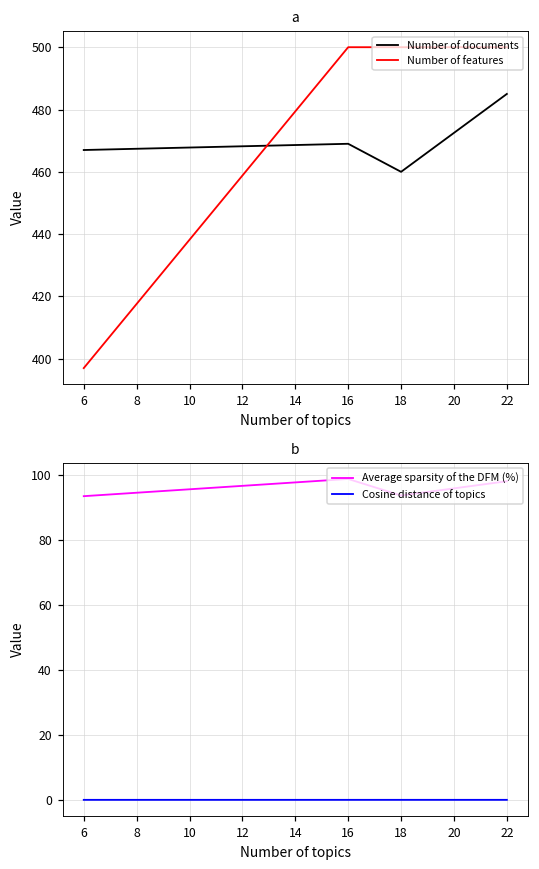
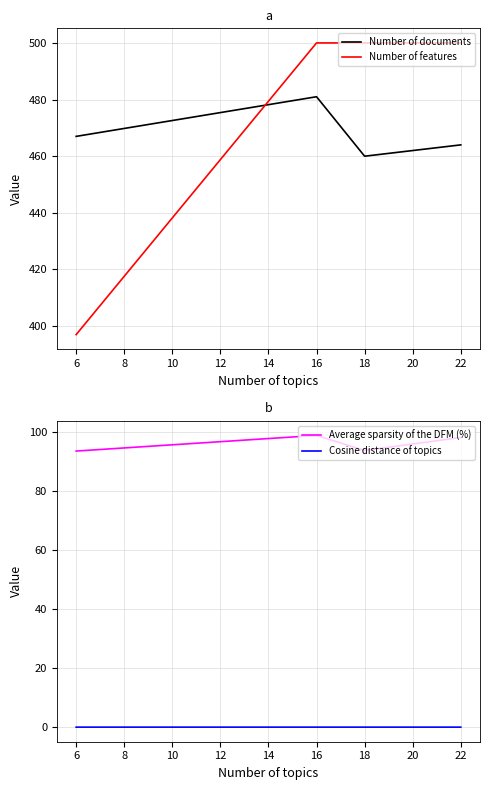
a, Number of documents, 16: 469 -> 481
a, Number of documents, 22: 485 -> 464
